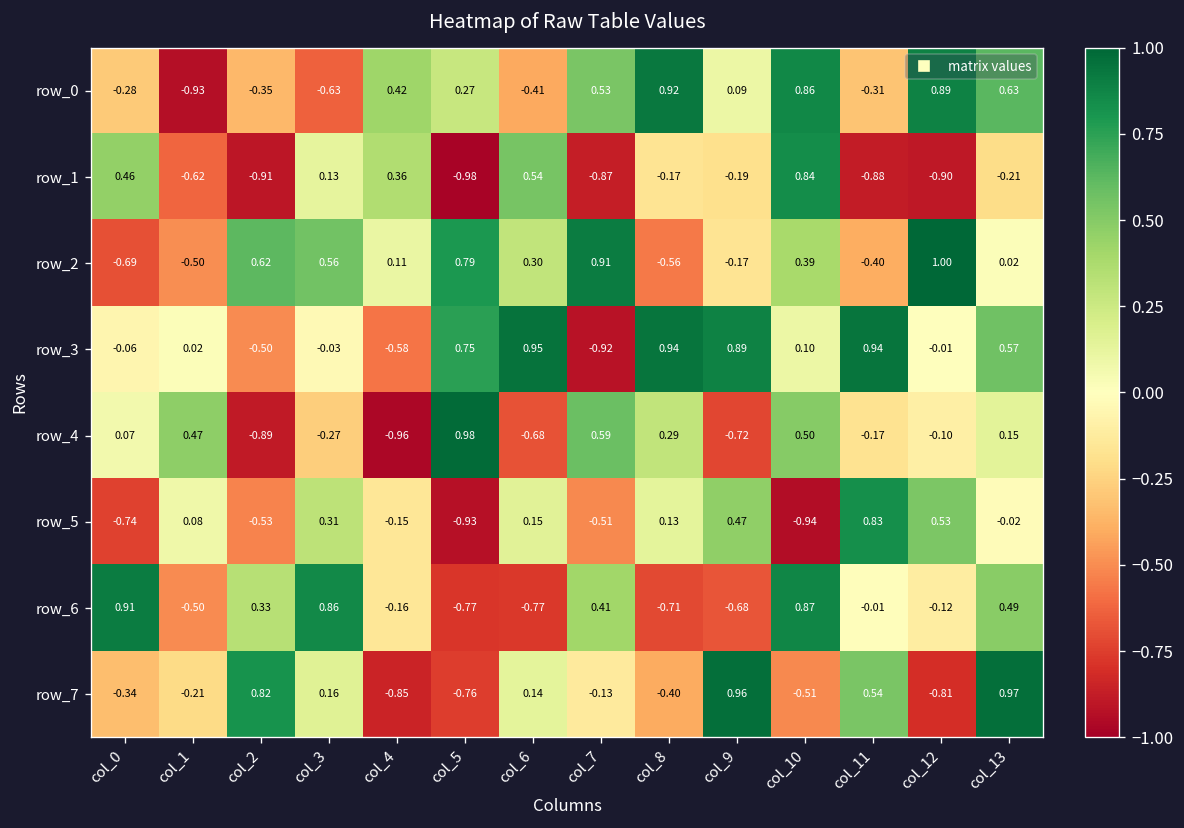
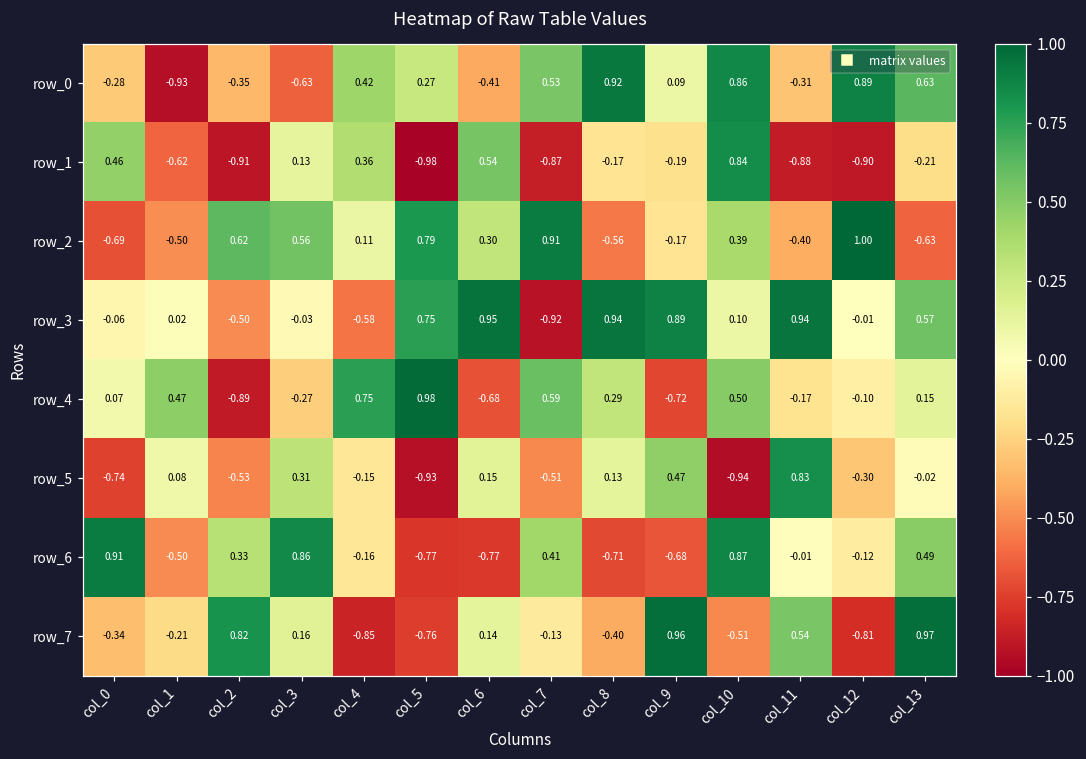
row_2, col_13: 0.02 -> -0.63
row_4, col_4: -0.96 -> 0.75
row_5, col_12: 0.53 -> -0.30
